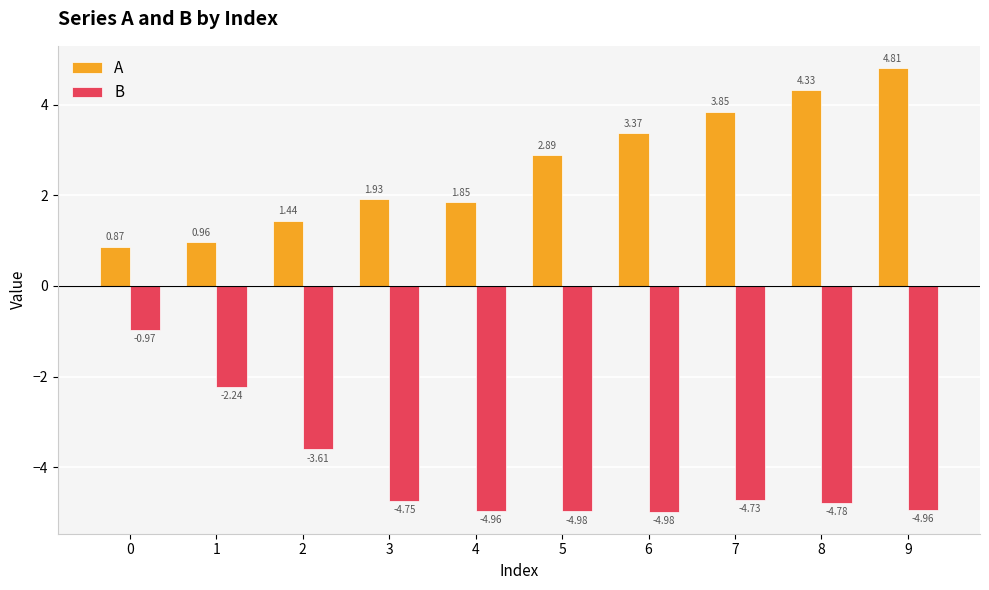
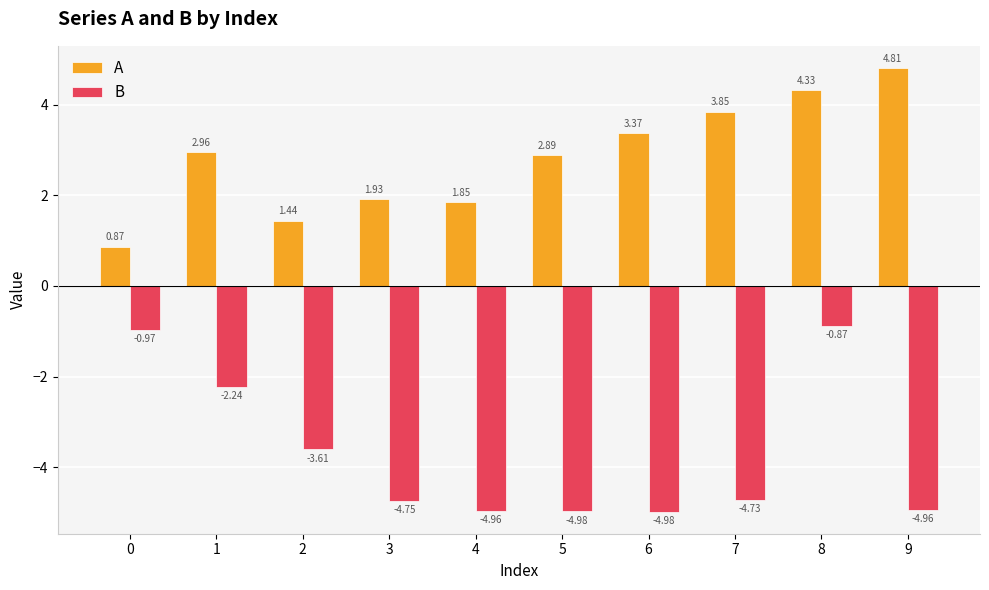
A, 1: 0.96 -> 2.96
B, 8: -4.78 -> -0.87
